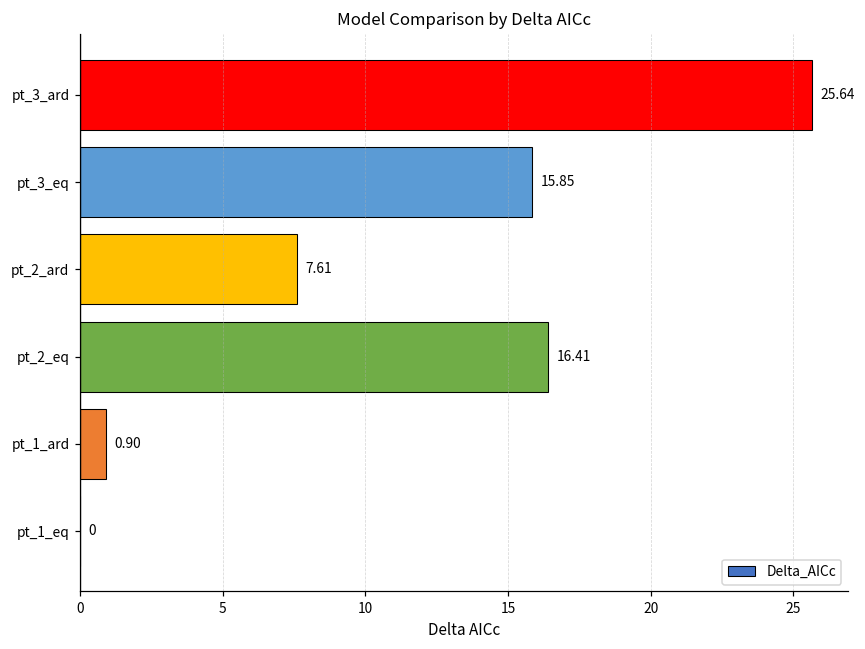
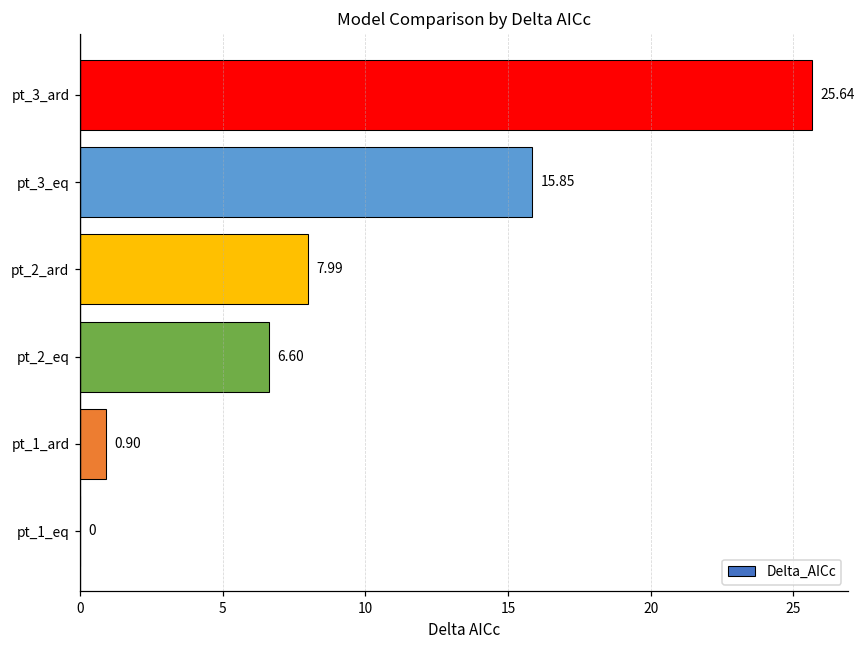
pt_2_ard: 7.61 -> 7.99
pt_2_eq: 16.41 -> 6.60
